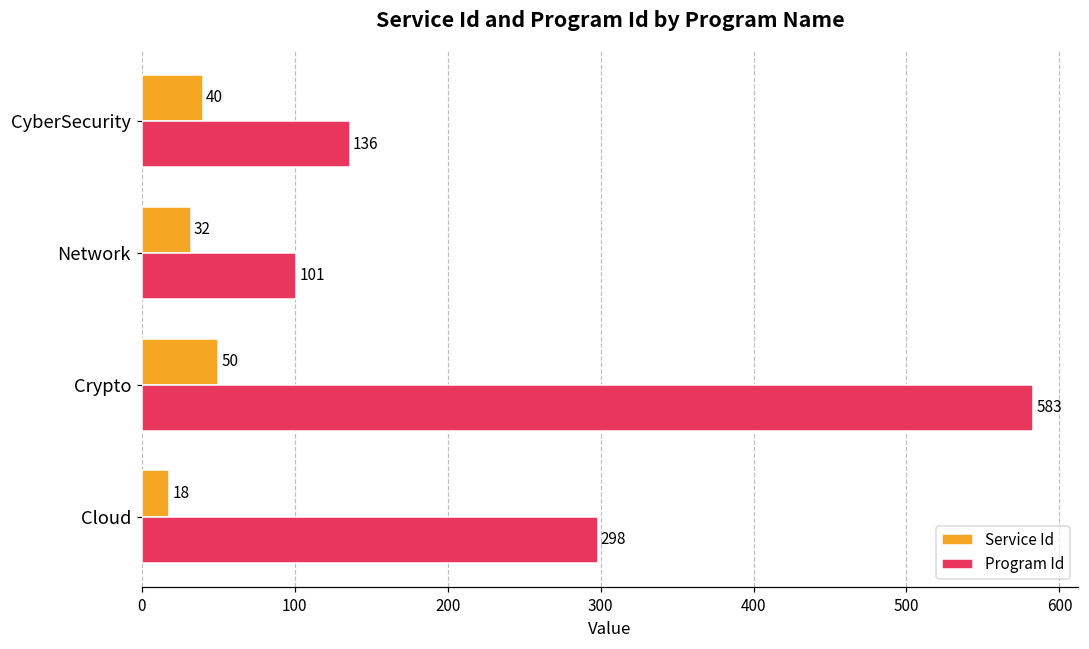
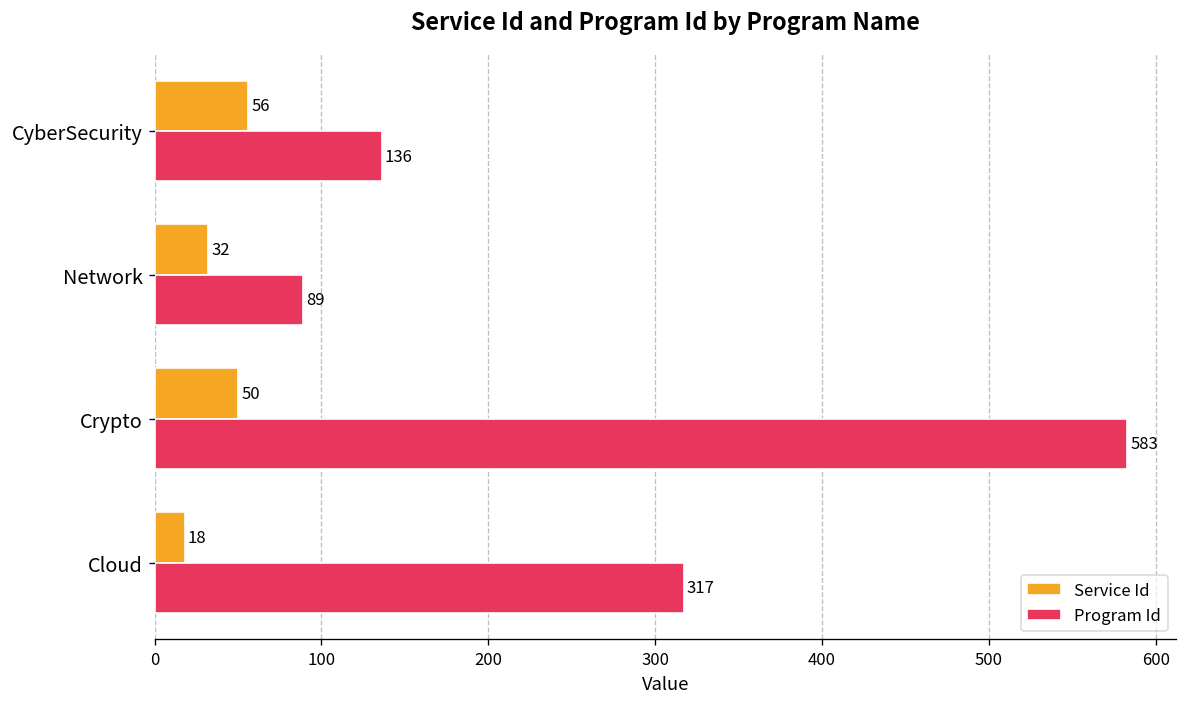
Service Id, CyberSecurity: 40 -> 56
Program Id, Network: 101 -> 89
Program Id, Cloud: 298 -> 317
